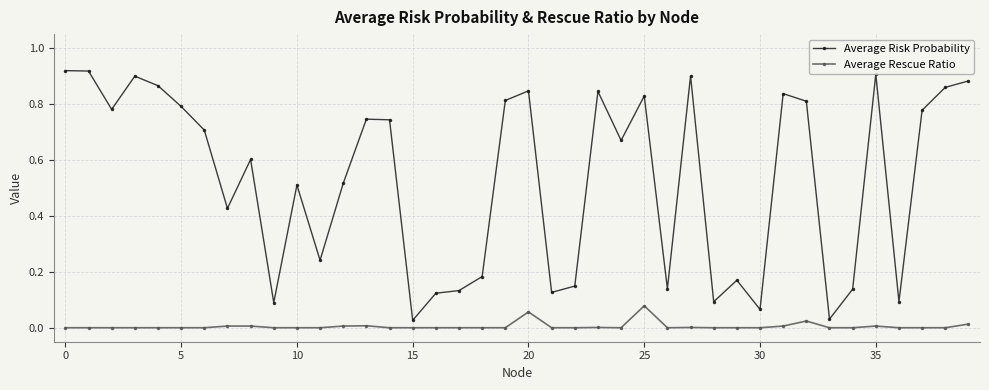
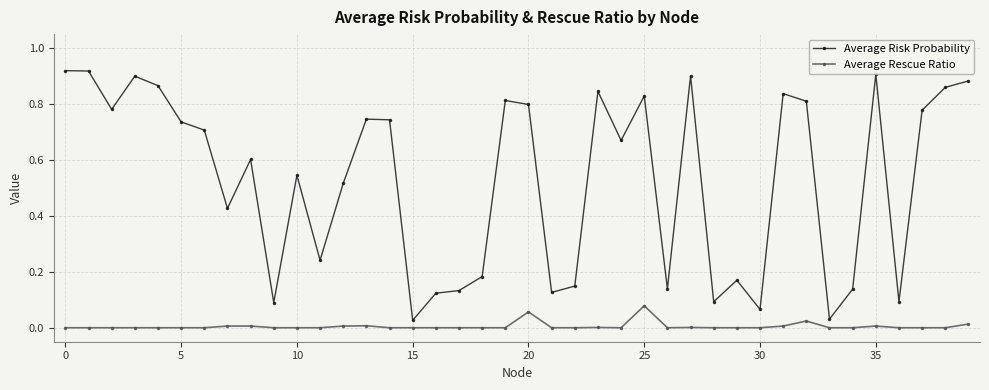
Average Risk Probability, 5: 0.79 -> 0.74
Average Risk Probability, 10: 0.51 -> 0.55
Average Risk Probability, 20: 0.85 -> 0.80
